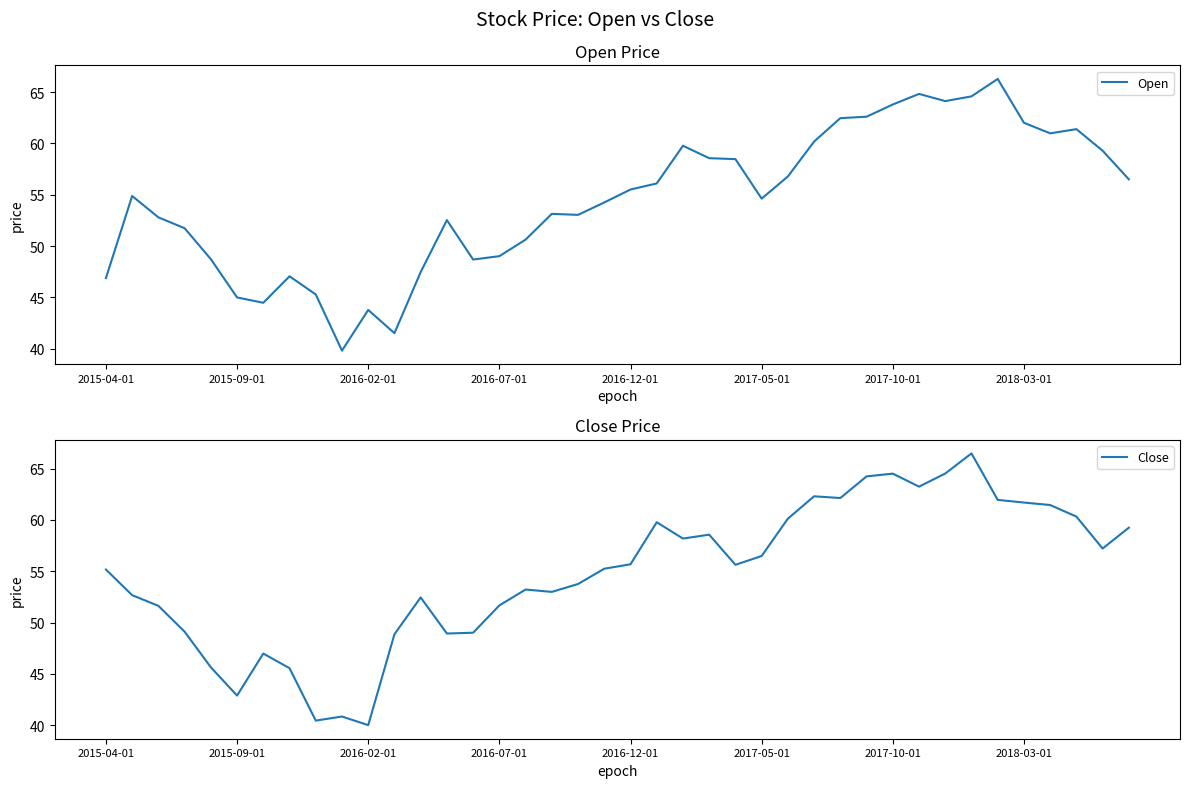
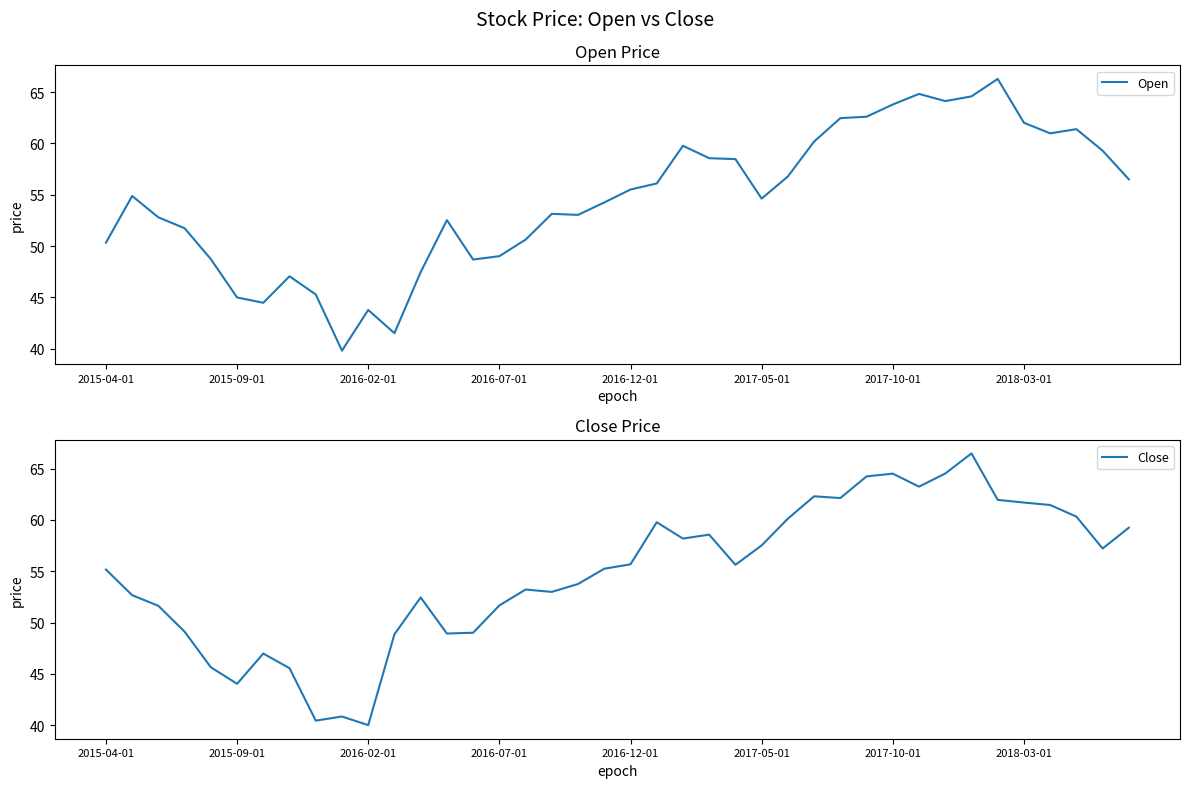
Open Price, 2015-04-01: 46.9 -> 50.3
Close Price, 2015-09-01: 42.9 -> 44.0
Close Price, 2017-05-01: 56.5 -> 57.5
